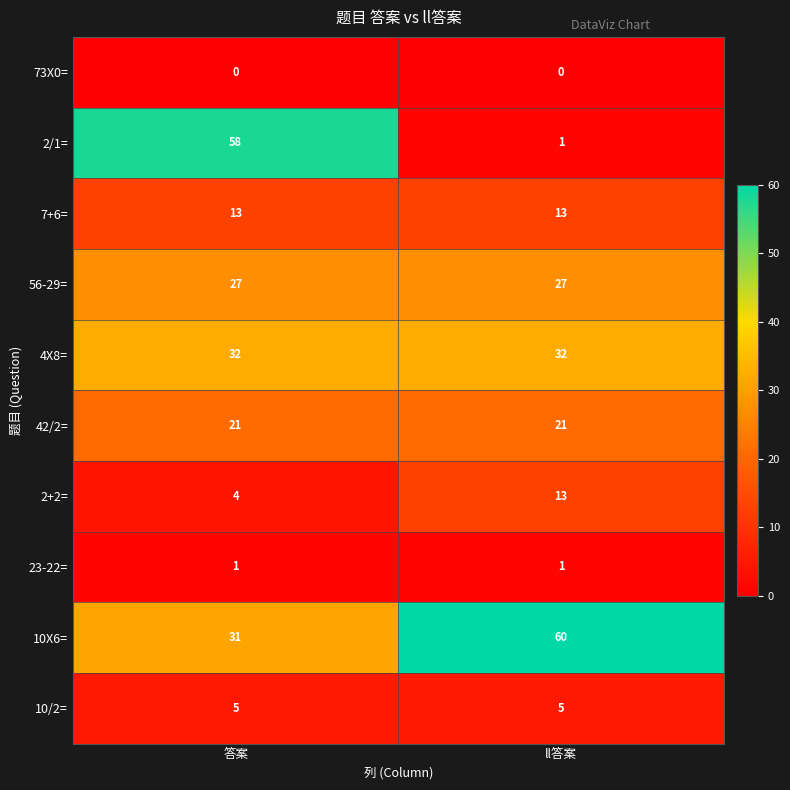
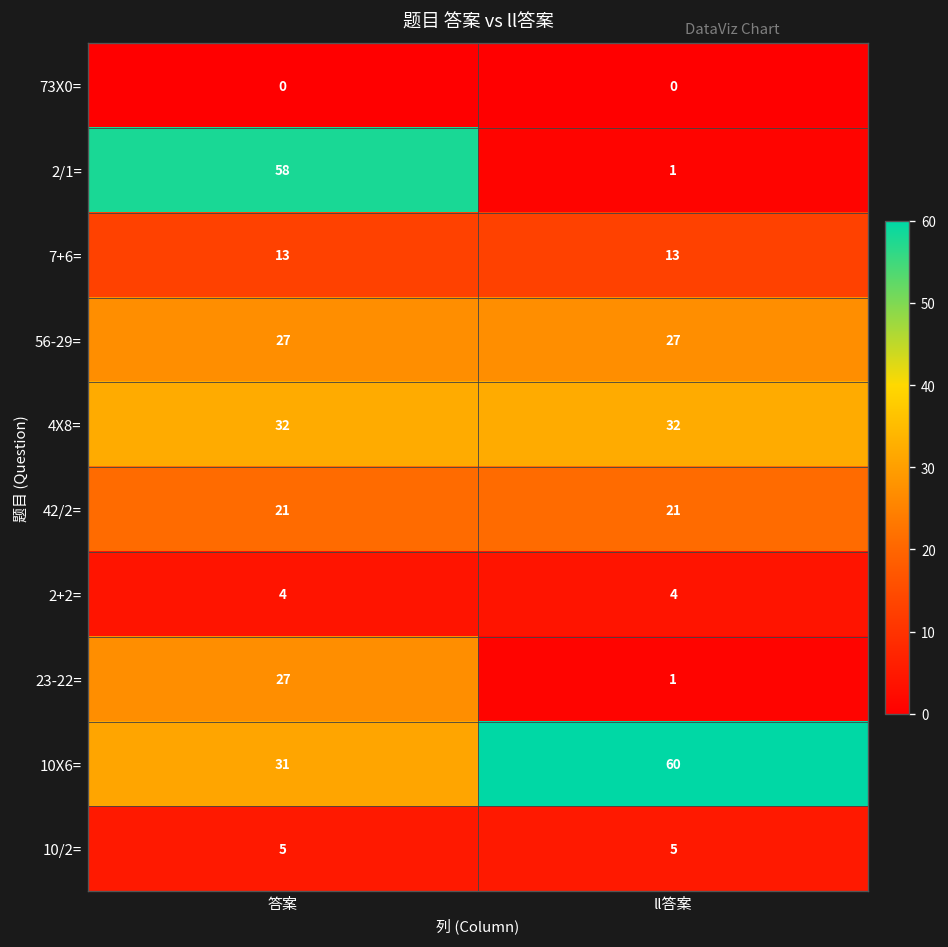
2+2=, ll答案: 13 -> 4
23-22=, 答案: 1 -> 27
